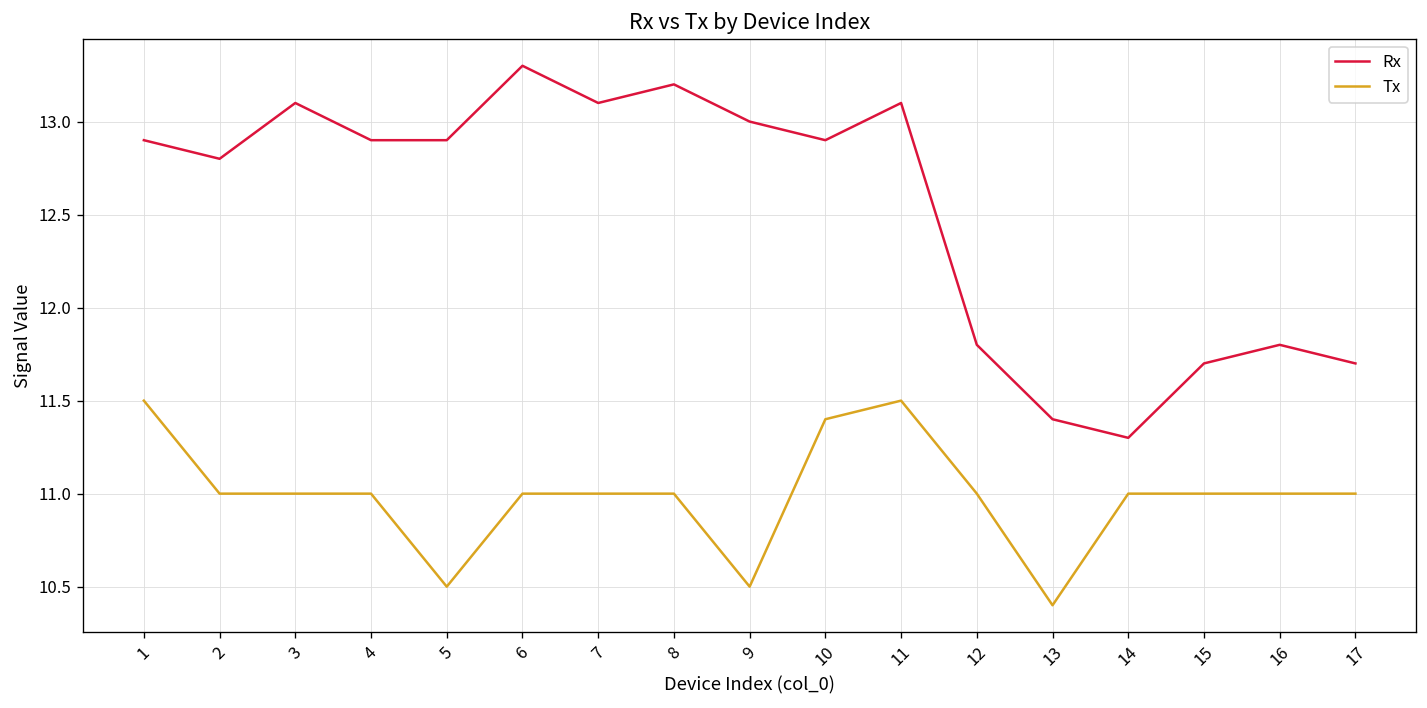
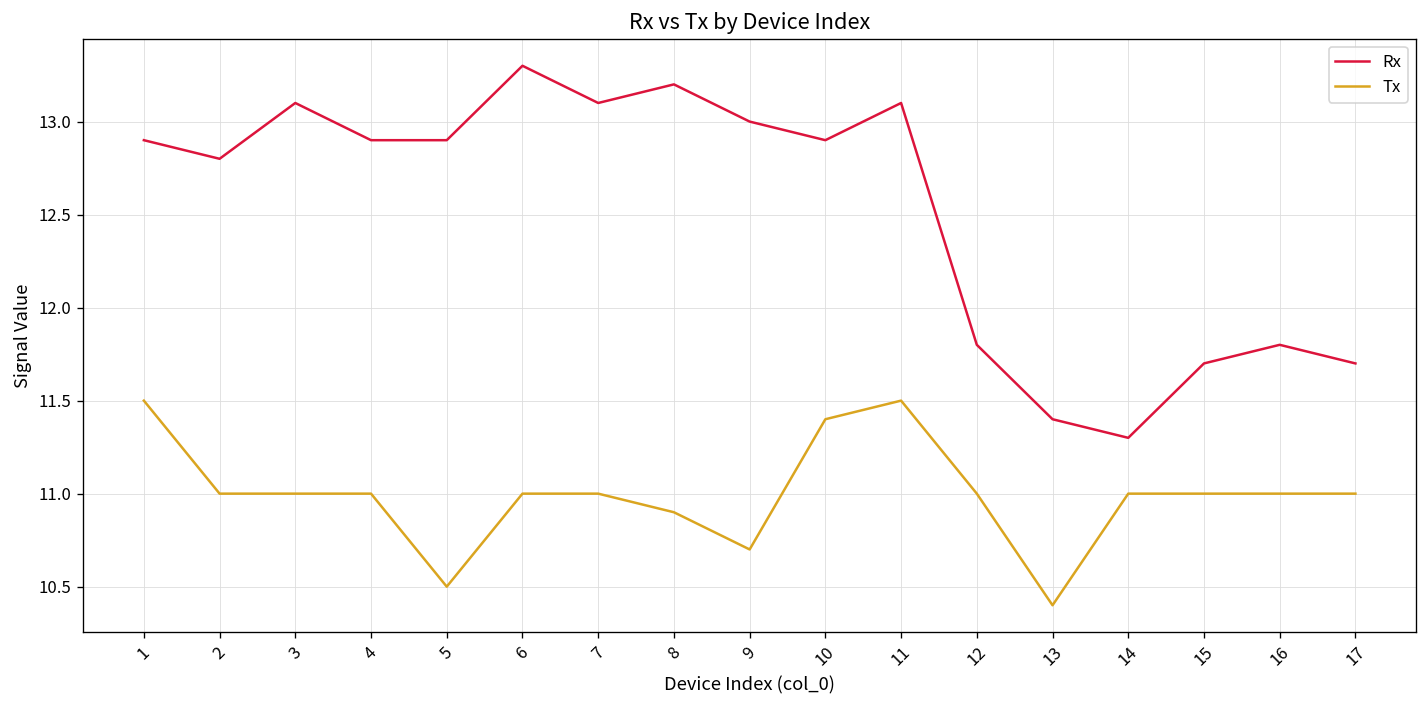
Tx, 8: 11.0 -> 10.9
Tx, 9: 10.5 -> 10.7
